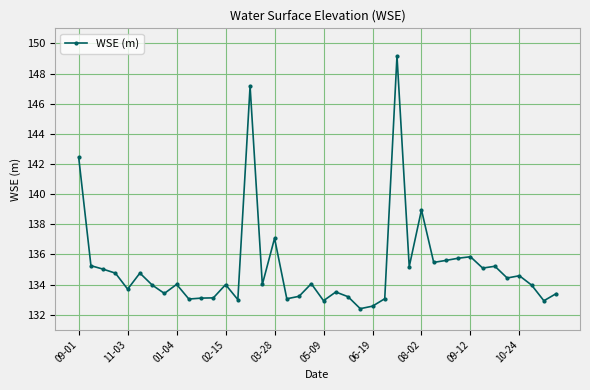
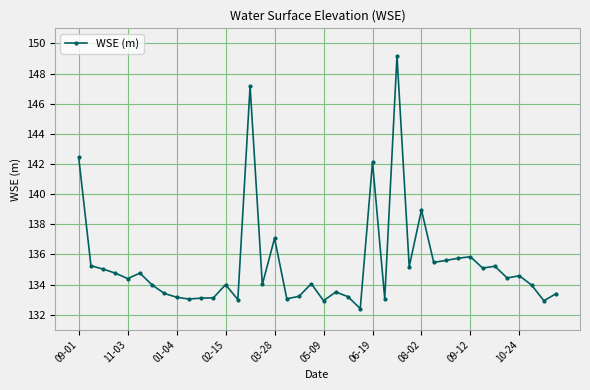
11-03: 133.7 -> 134.4
01-04: 134.0 -> 133.2
06-19: 132.6 -> 142.1
